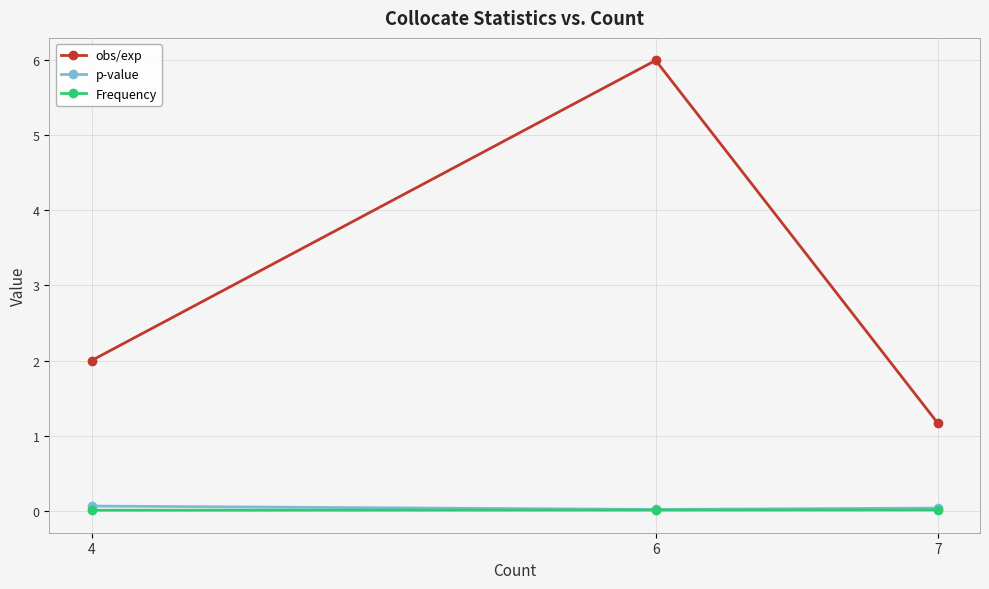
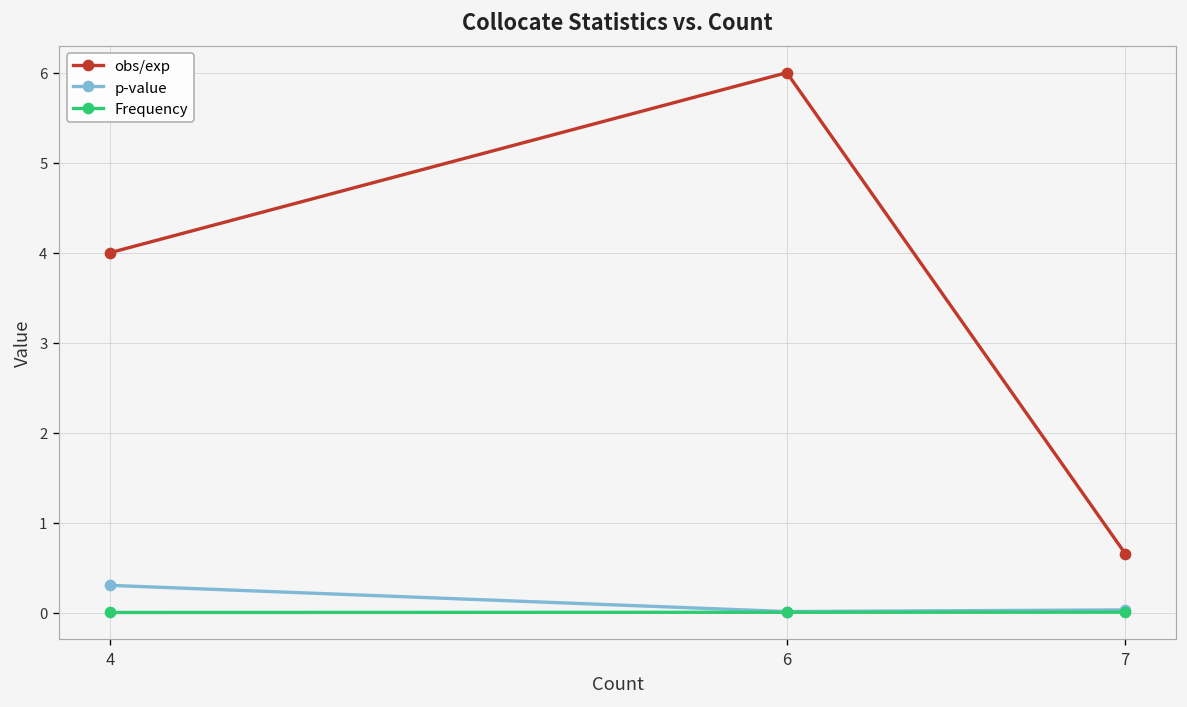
obs/exp, 4: 2 -> 4
p-value, 4: 0.1 -> 0.3
obs/exp, 7: 1.2 -> 0.7
